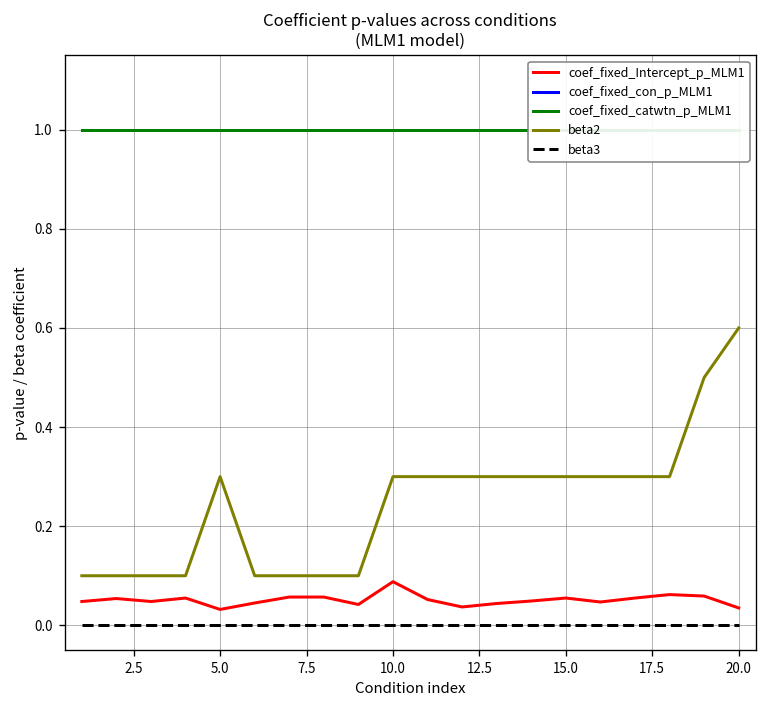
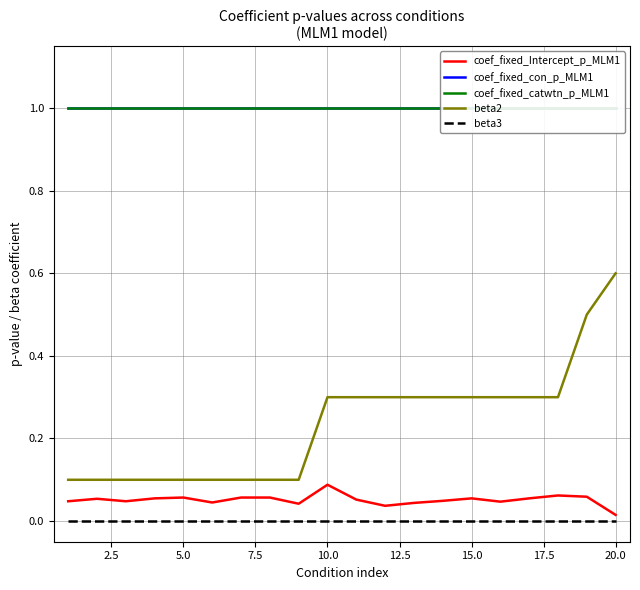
coef_fixed_Intercept_p_MLM1, 5.0: 0.03 -> 0.06
beta2, 5.0: 0.3 -> 0.1
coef_fixed_Intercept_p_MLM1, 20.0: 0.04 -> 0.02
